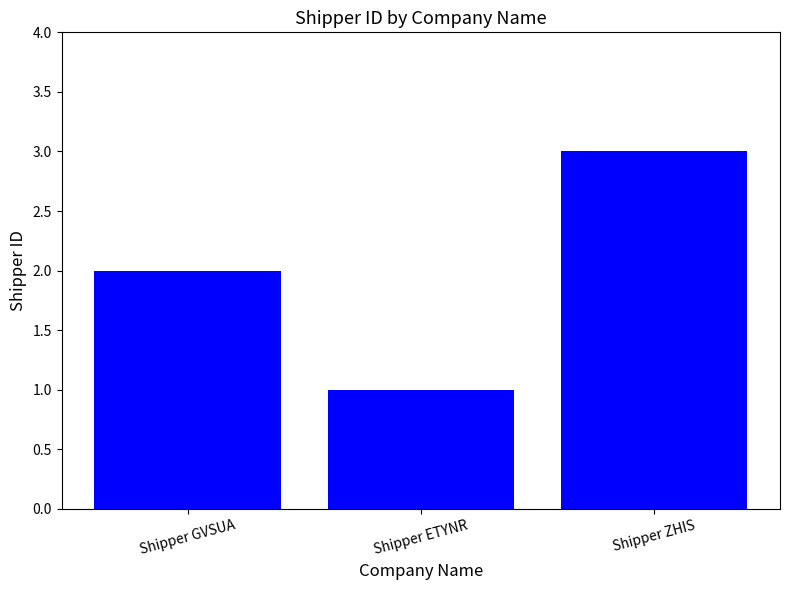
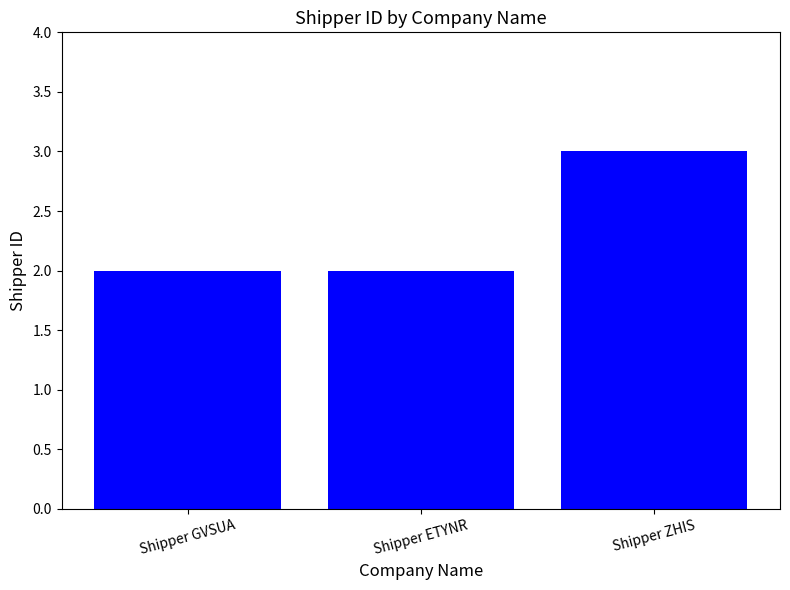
Shipper ETYNR: 1 -> 2
